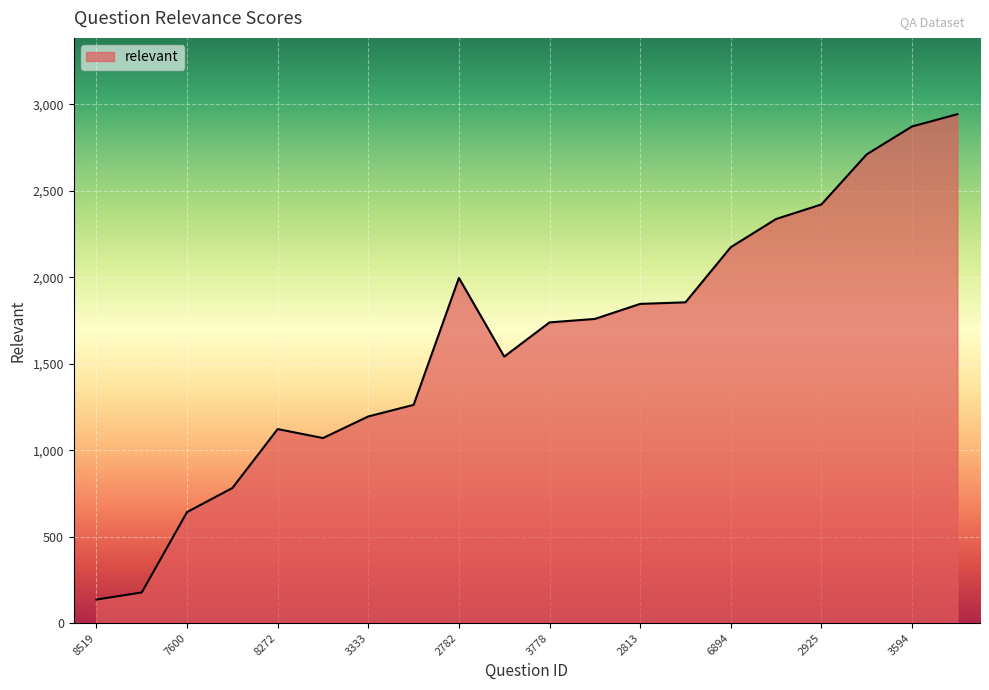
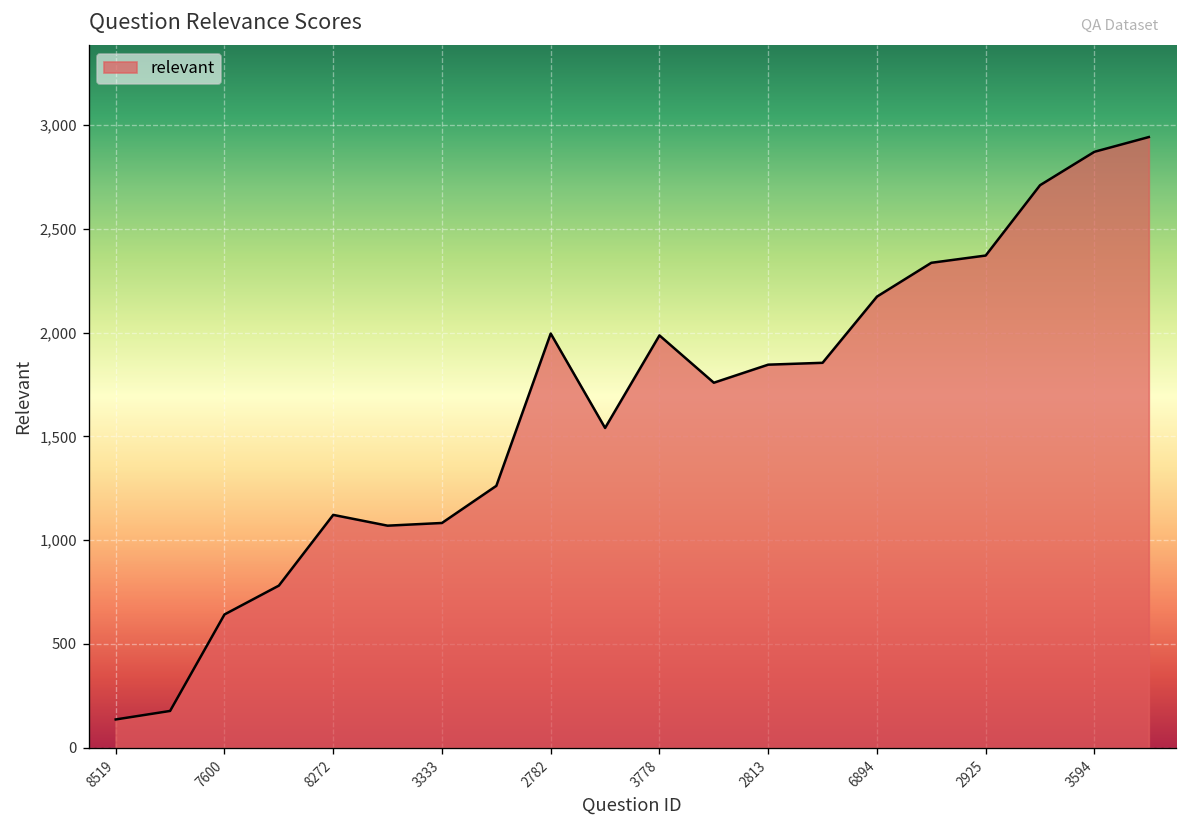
3333: 1,200 -> 1,080
3778: 1,740 -> 1,990
2925: 2,420 -> 2,370
